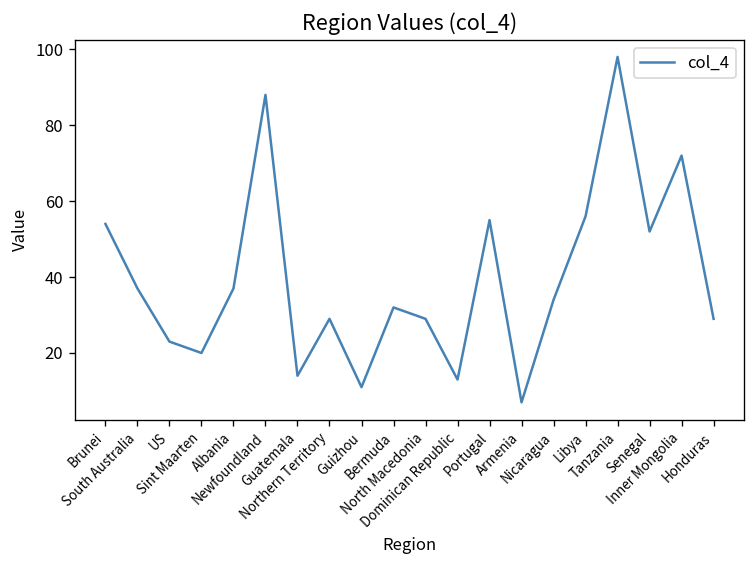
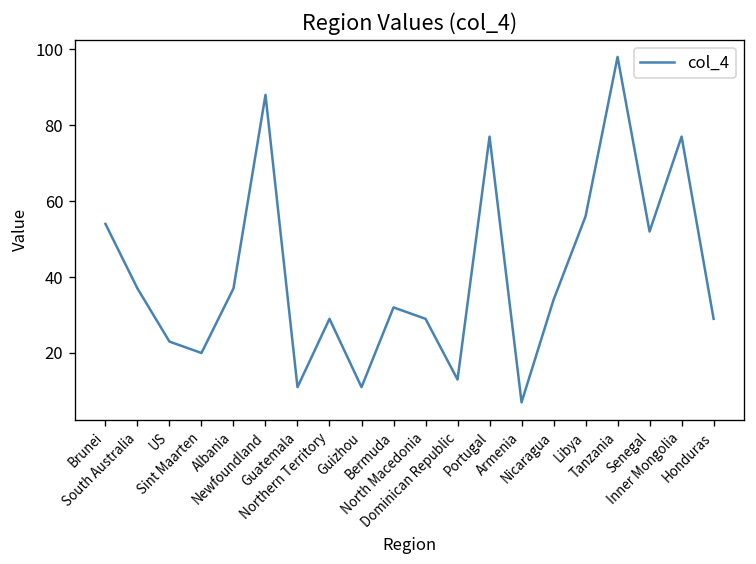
Guatemala: 14 -> 11
Portugal: 55 -> 77
Inner Mongolia: 72 -> 77
